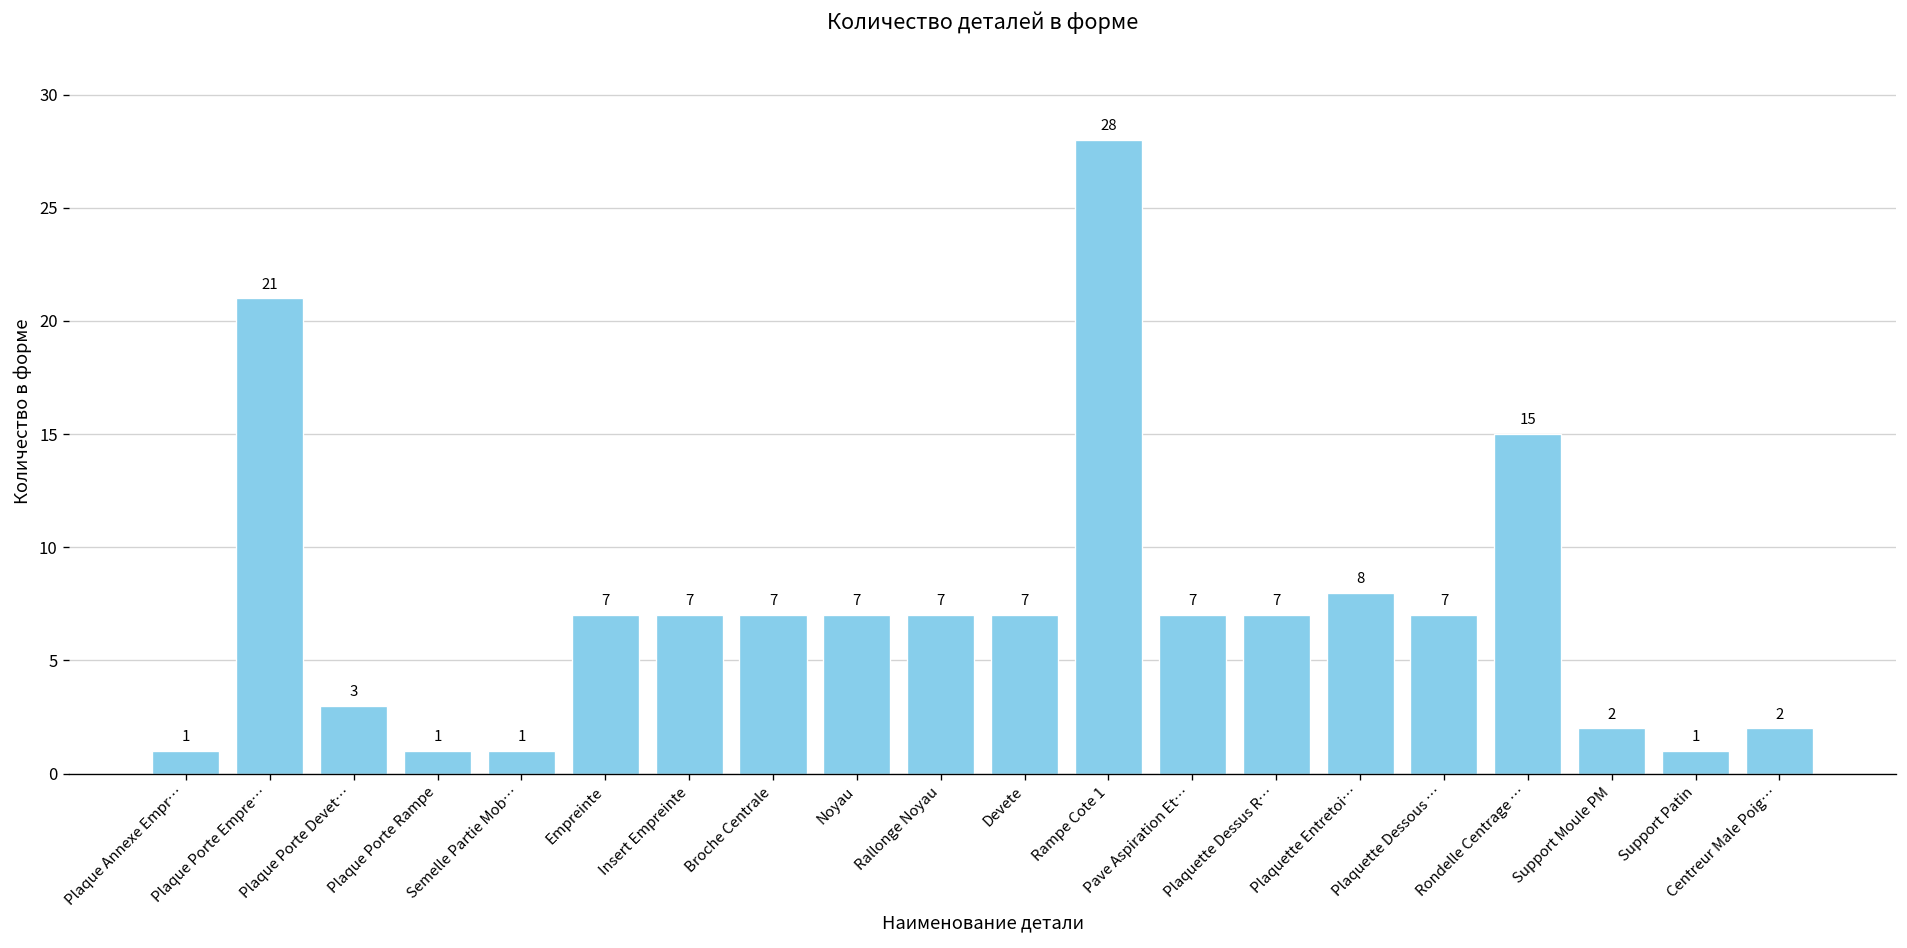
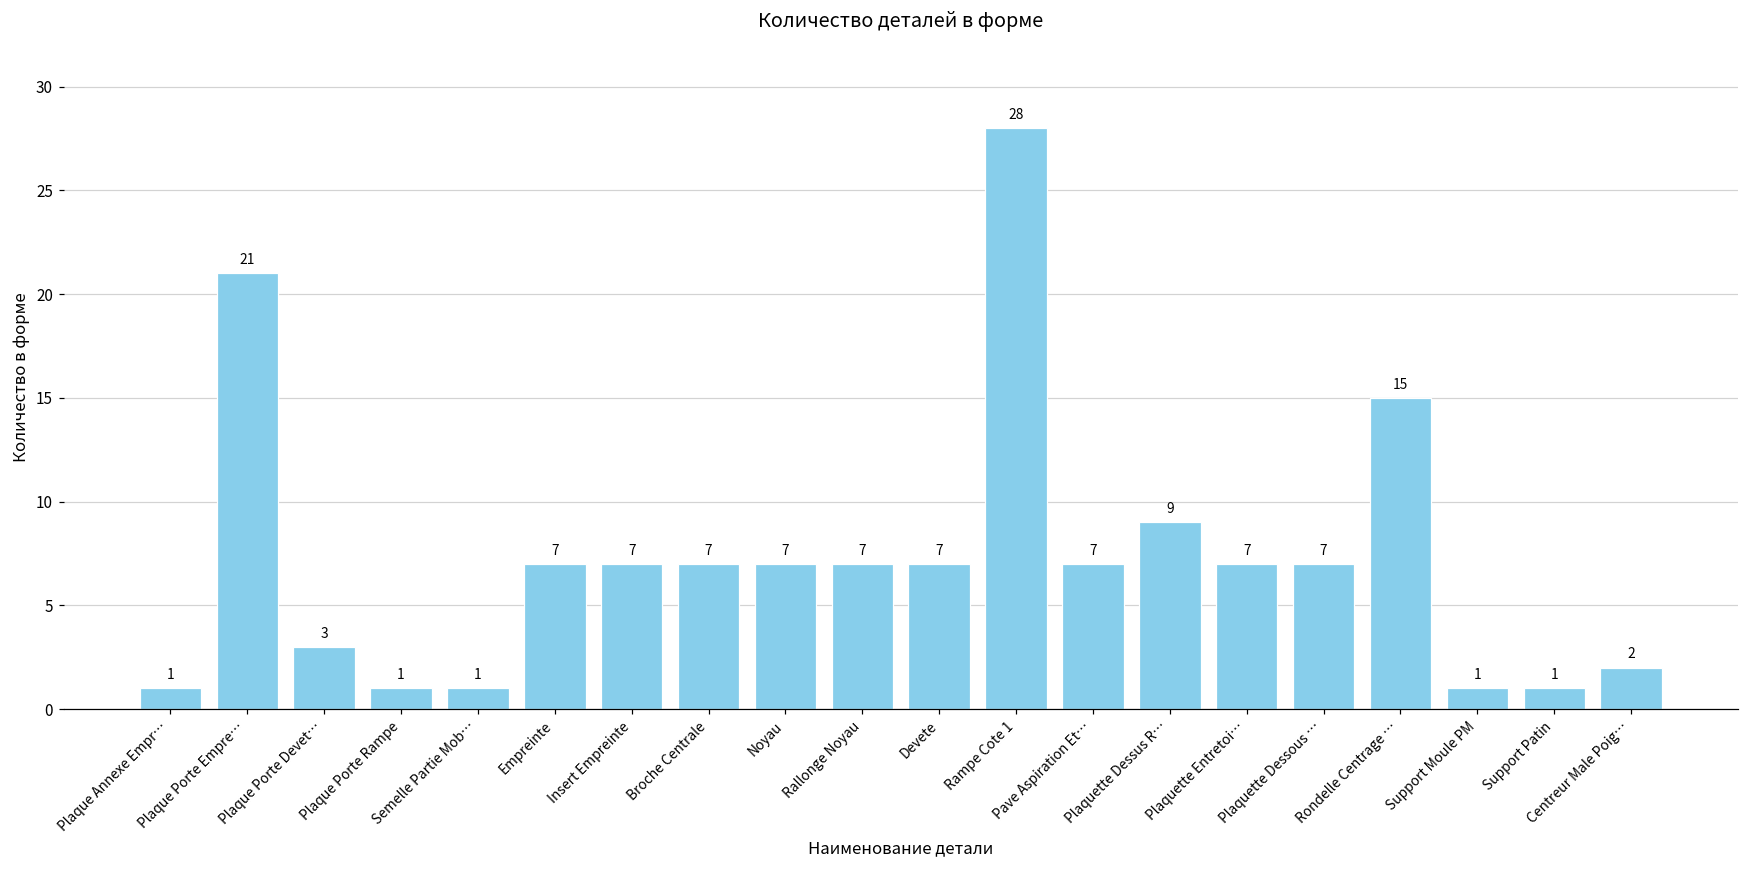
Plaquette Dessus R…: 7 -> 9
Plaquette Entretoi…: 8 -> 7
Support Moule PM: 2 -> 1
